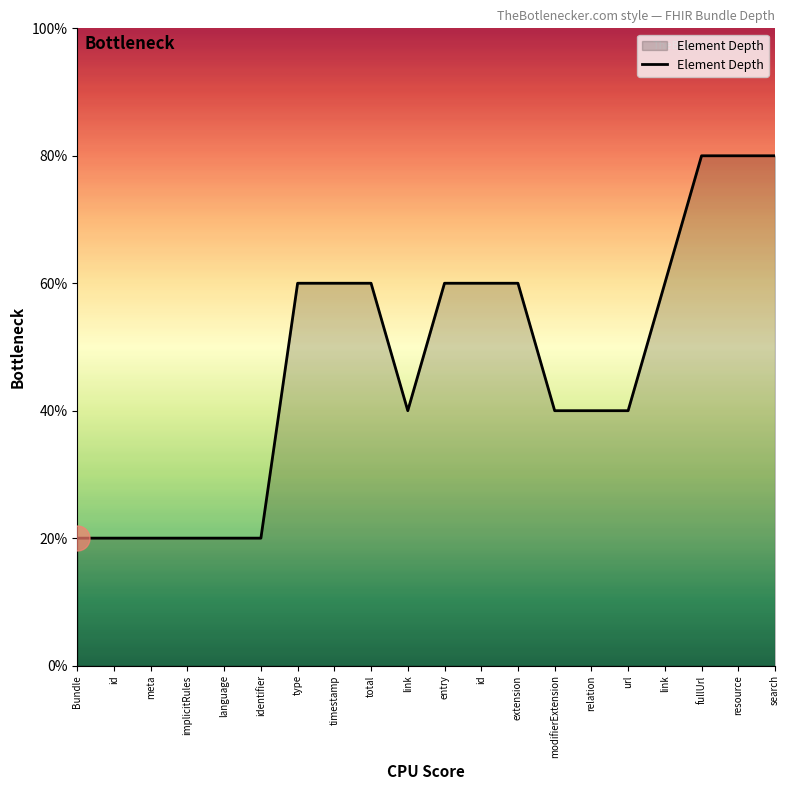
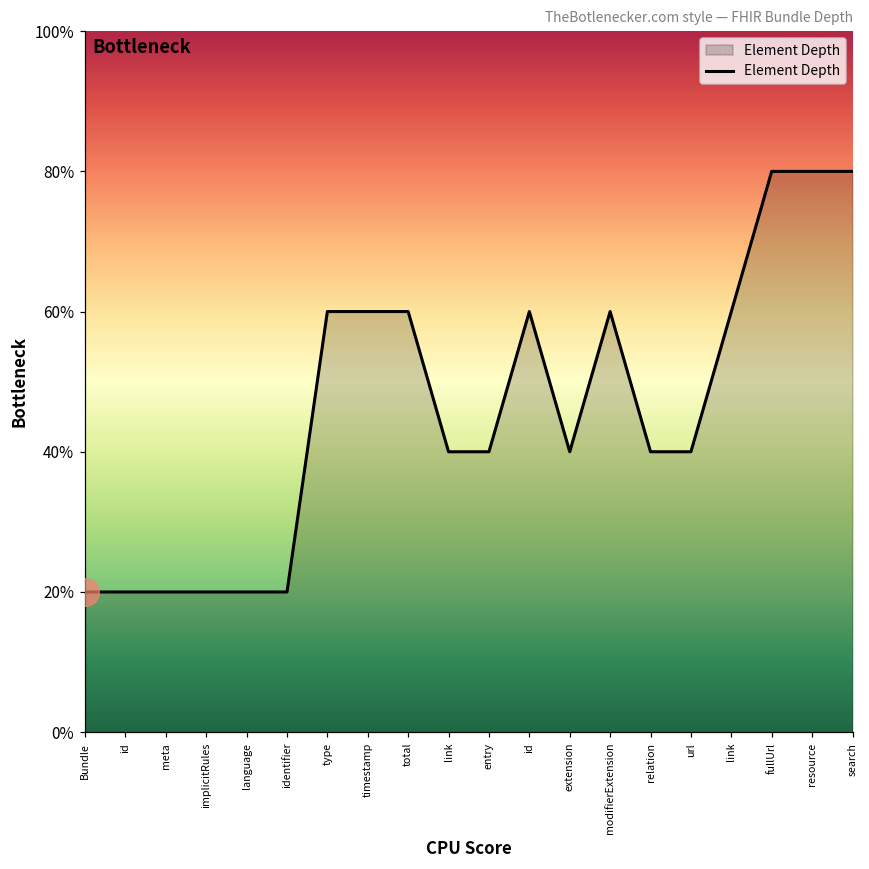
Element Depth, entry: 60% -> 40%
Element Depth, extension: 60% -> 40%
Element Depth, modifierExtension: 40% -> 60%
